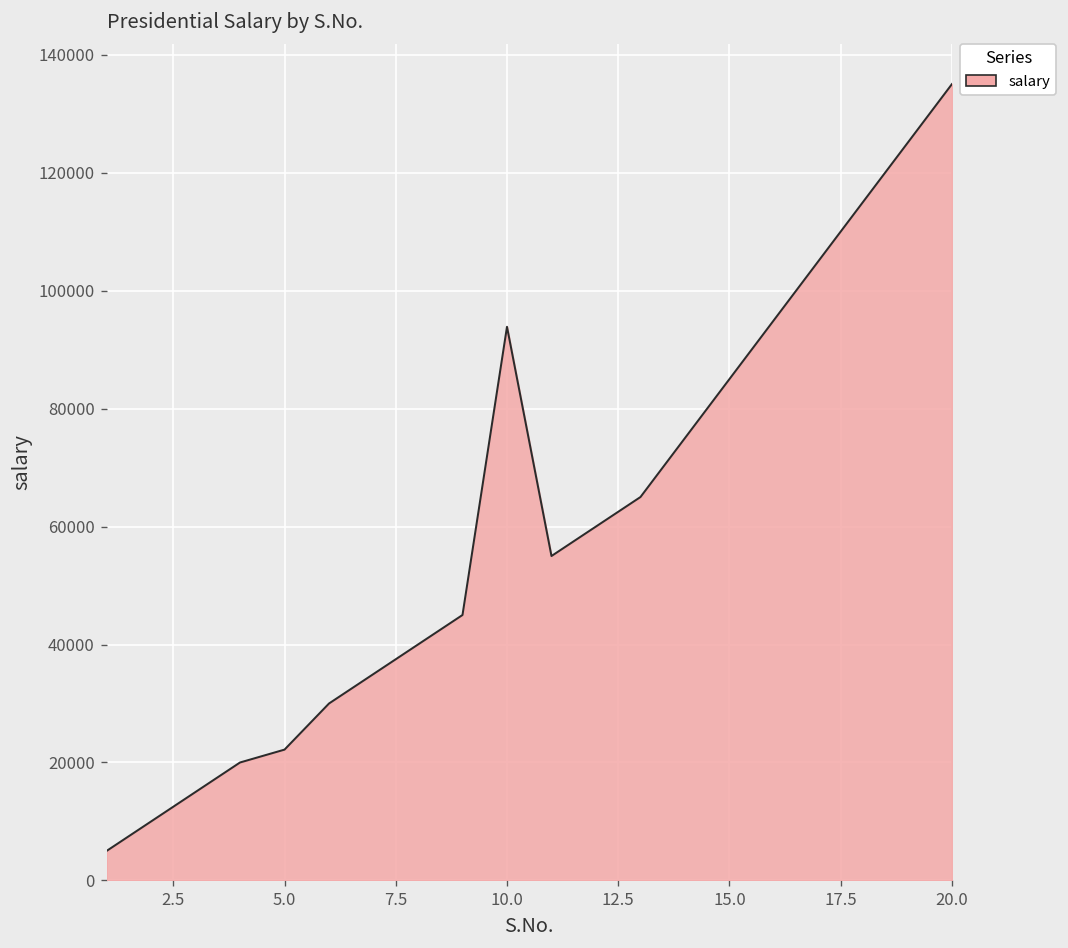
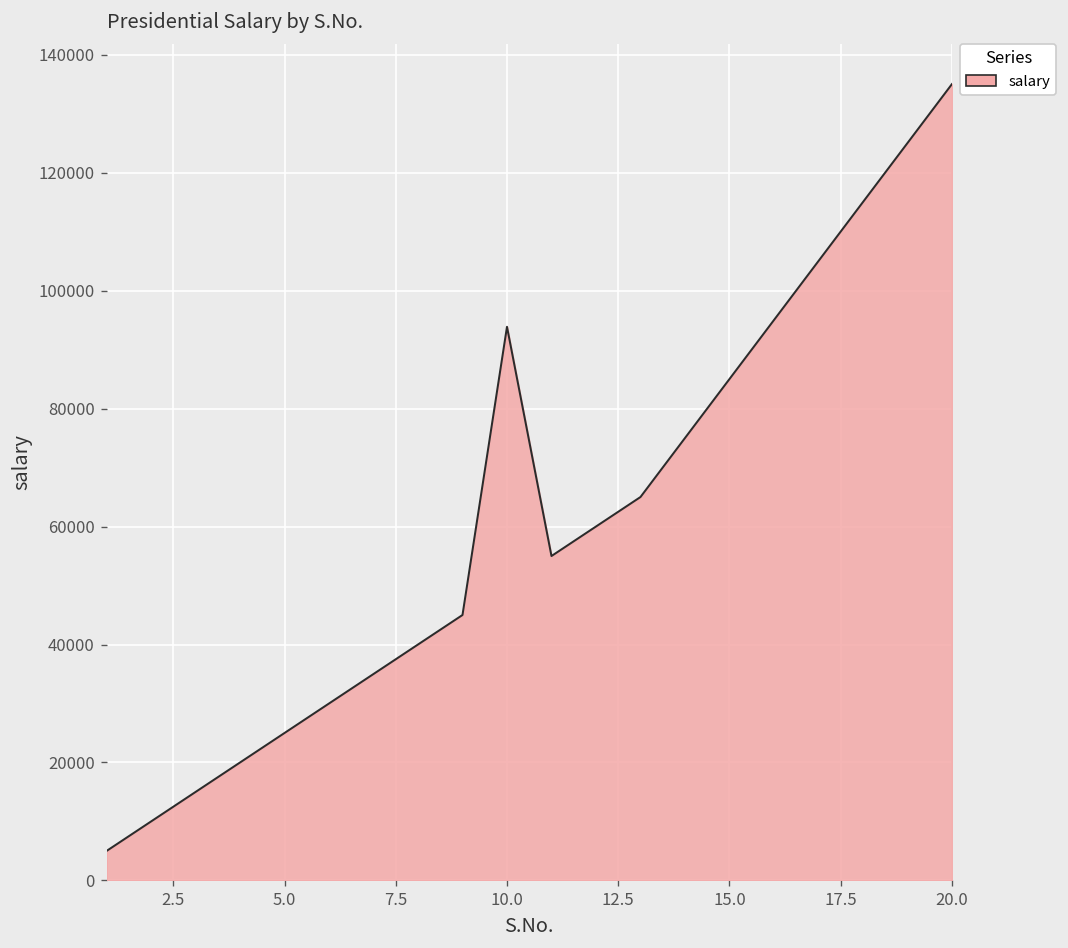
5.0: 22000 -> 25000
